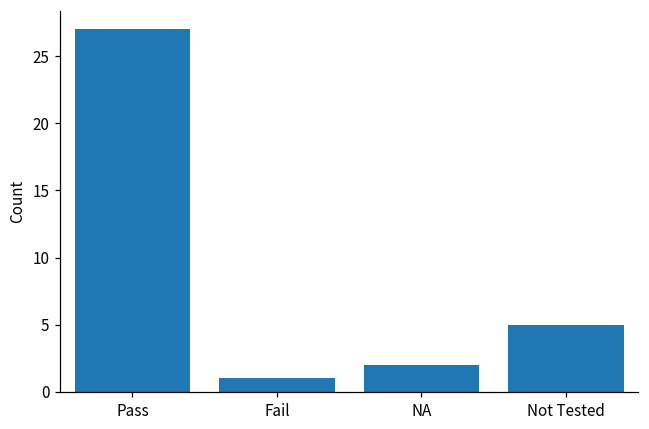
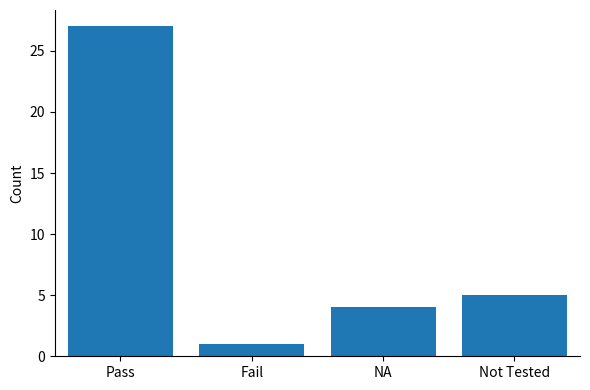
NA: 2 -> 4
